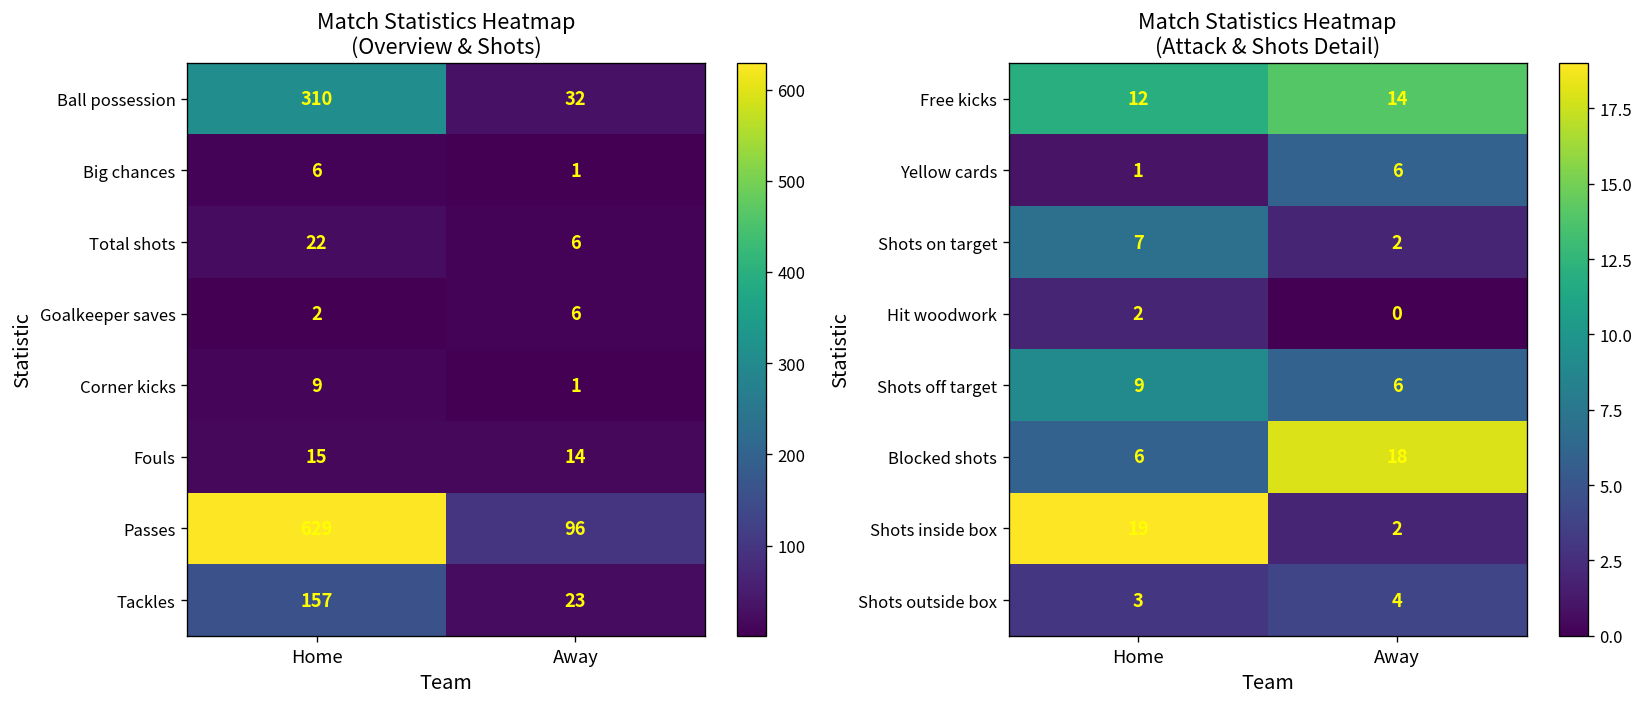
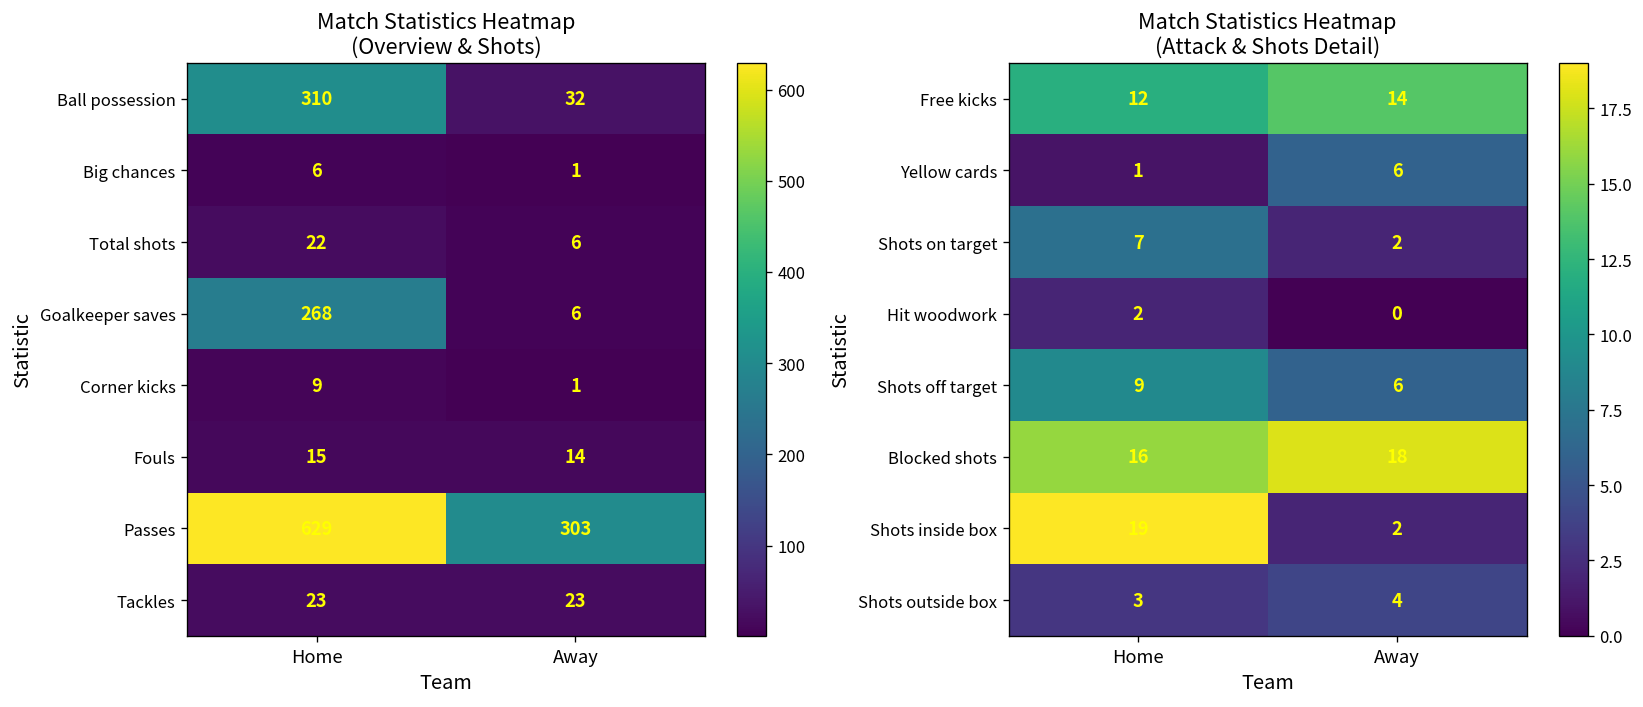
Match Statistics Heatmap (Overview & Shots), Goalkeeper saves, Home: 2 -> 268
Match Statistics Heatmap (Overview & Shots), Passes, Away: 96 -> 303
Match Statistics Heatmap (Overview & Shots), Tackles, Home: 157 -> 23
Match Statistics Heatmap (Attack & Shots Detail), Blocked shots, Home: 6 -> 16
